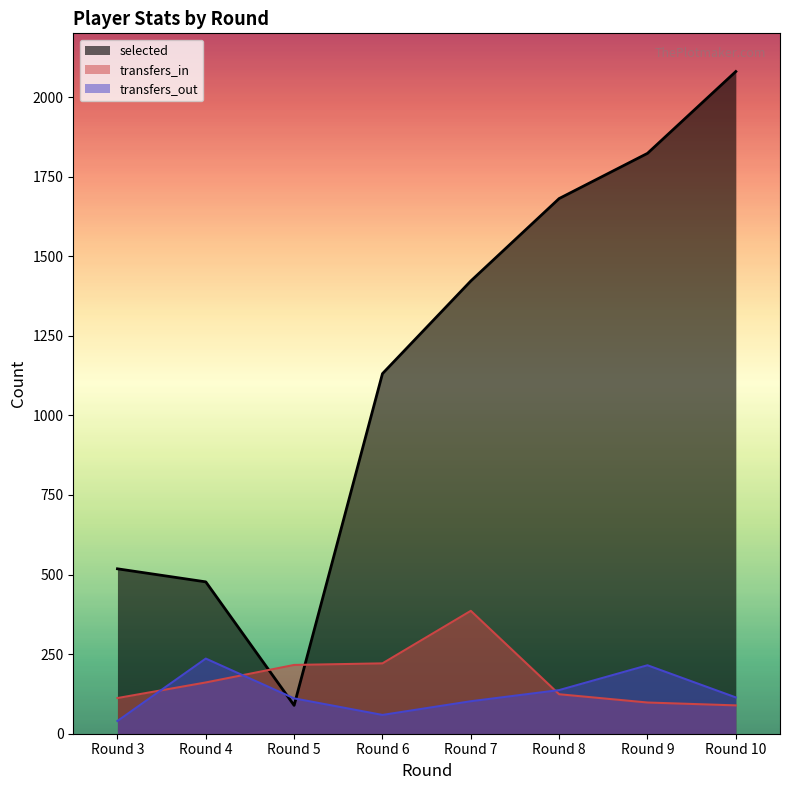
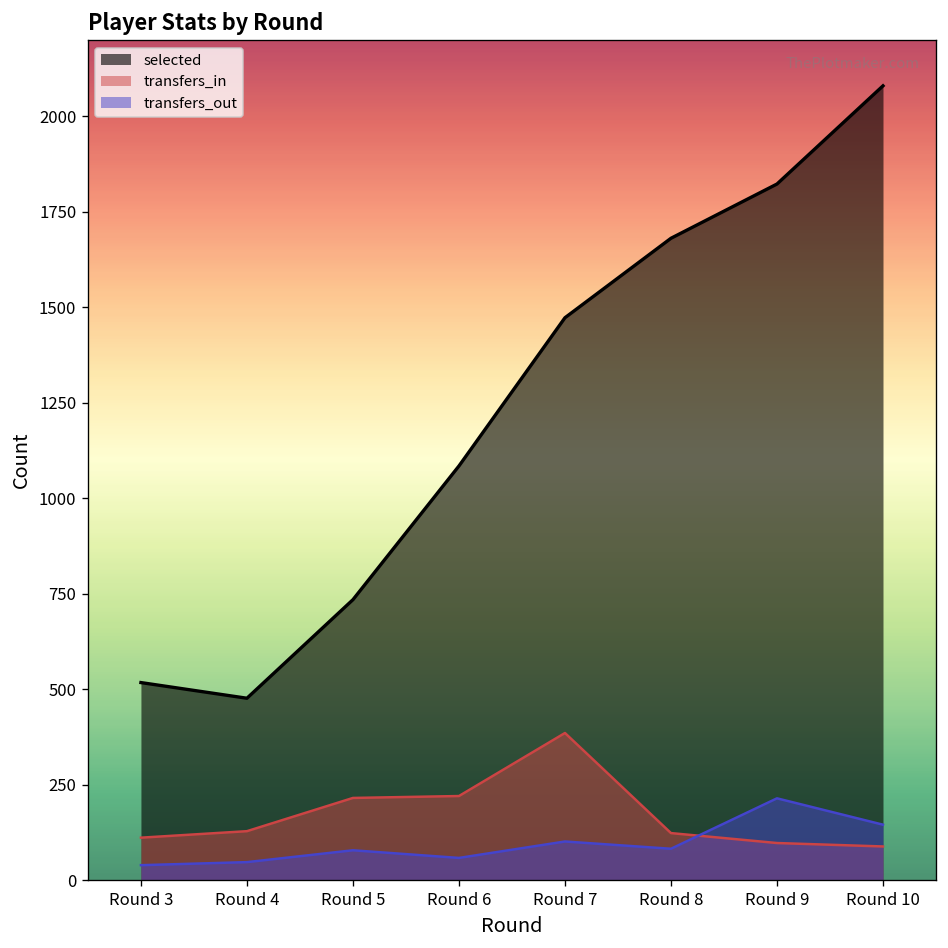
transfers_in, Round 4: 160 -> 130
transfers_out, Round 4: 240 -> 50
selected, Round 5: 90 -> 740
transfers_out, Round 5: 110 -> 80
selected, Round 6: 1130 -> 1090
selected, Round 7: 1420 -> 1470
transfers_out, Round 8: 140 -> 80
transfers_out, Round 10: 110 -> 150
